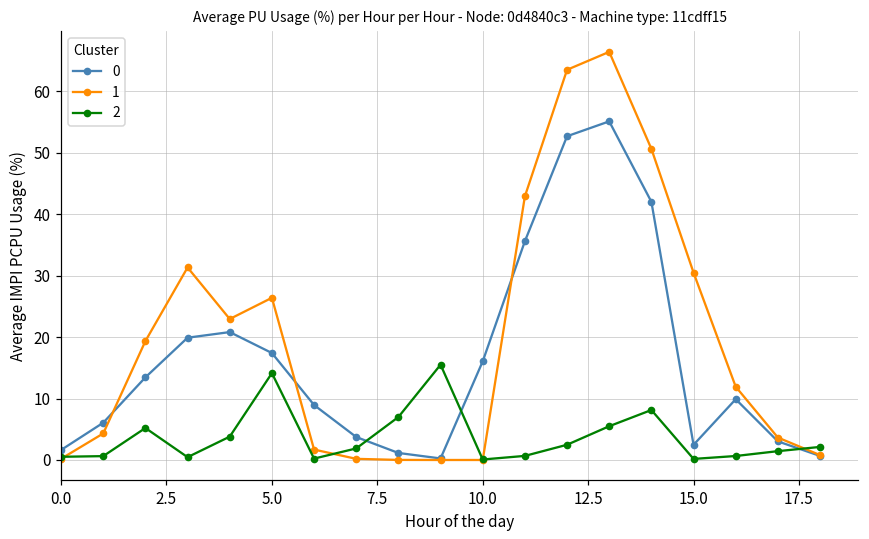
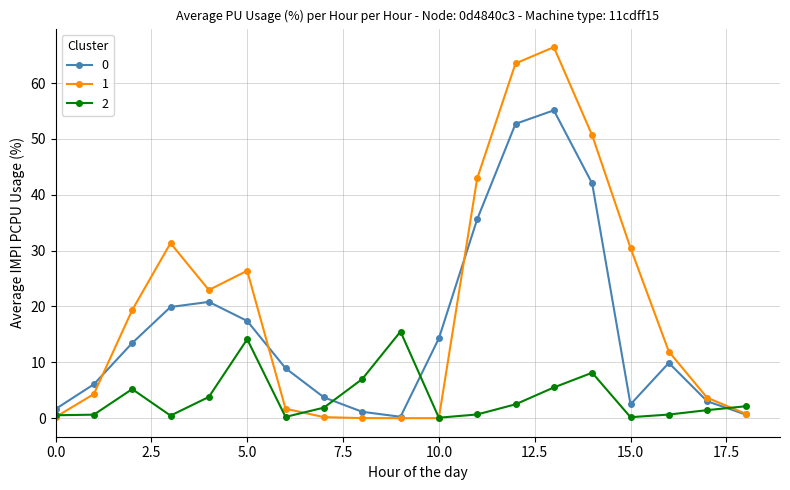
0, 10.0: 16 -> 14
